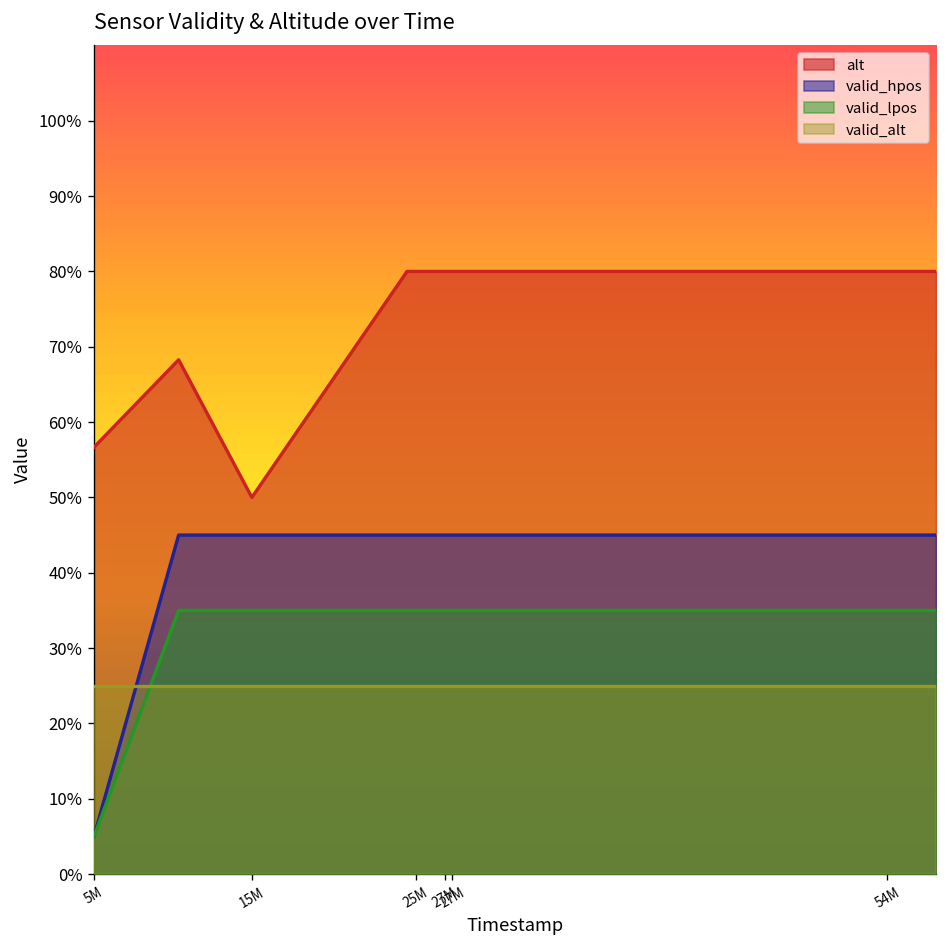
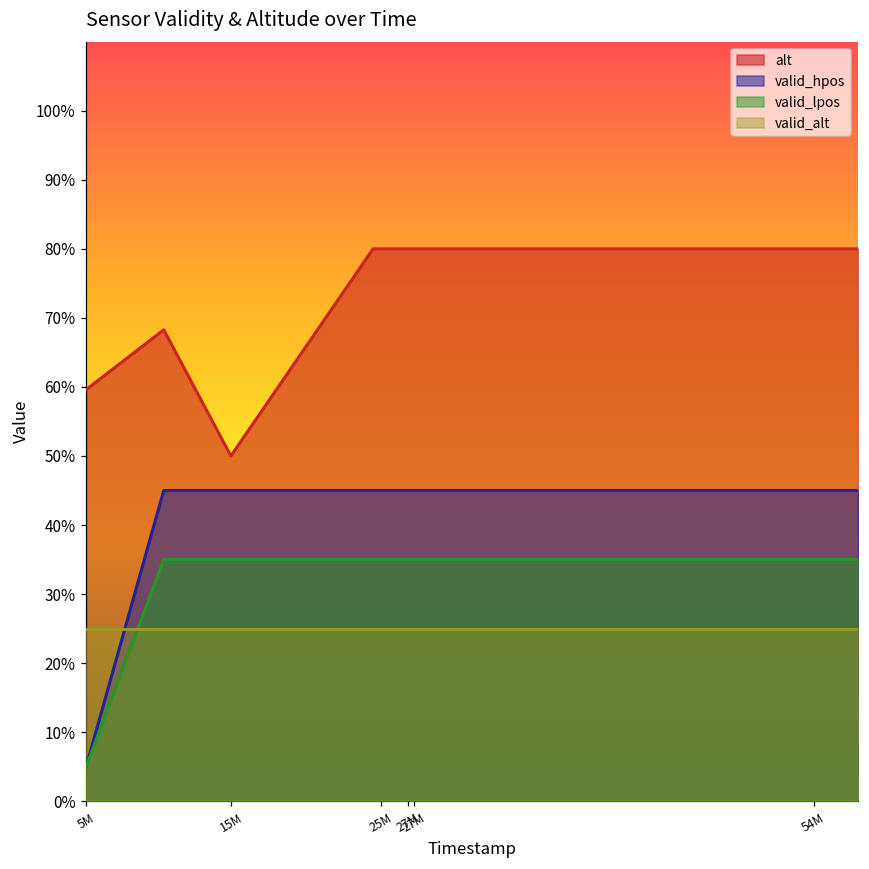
alt, 5M: 57% -> 60%
